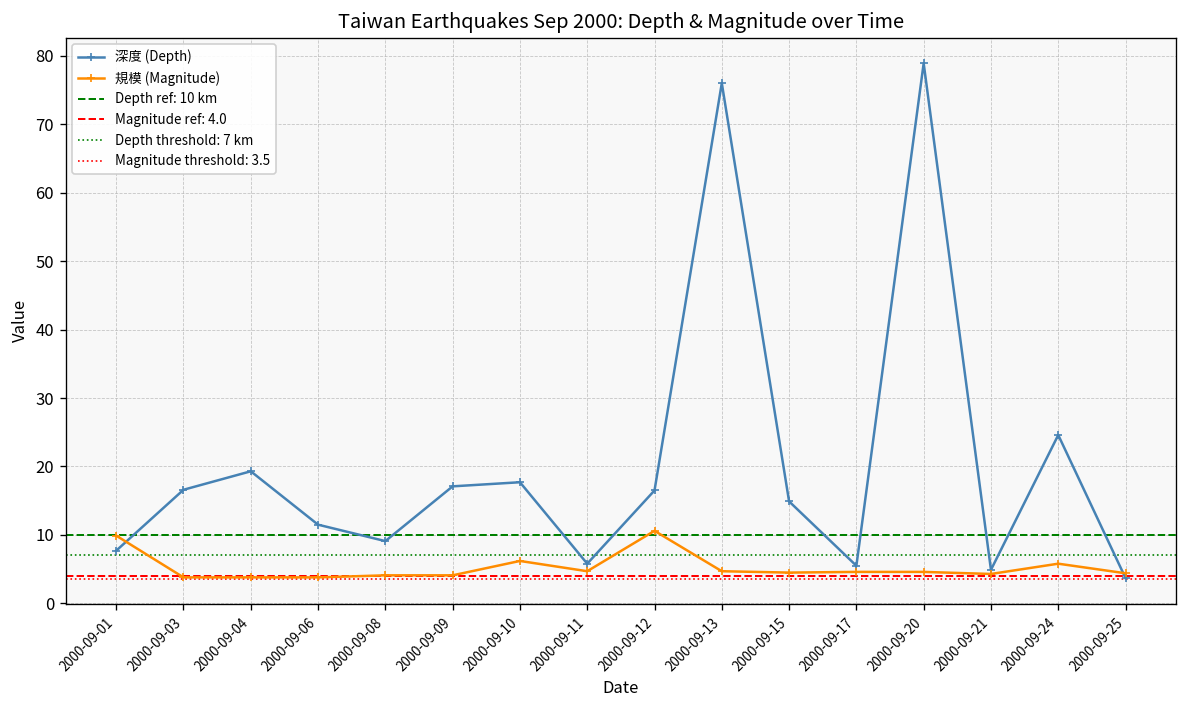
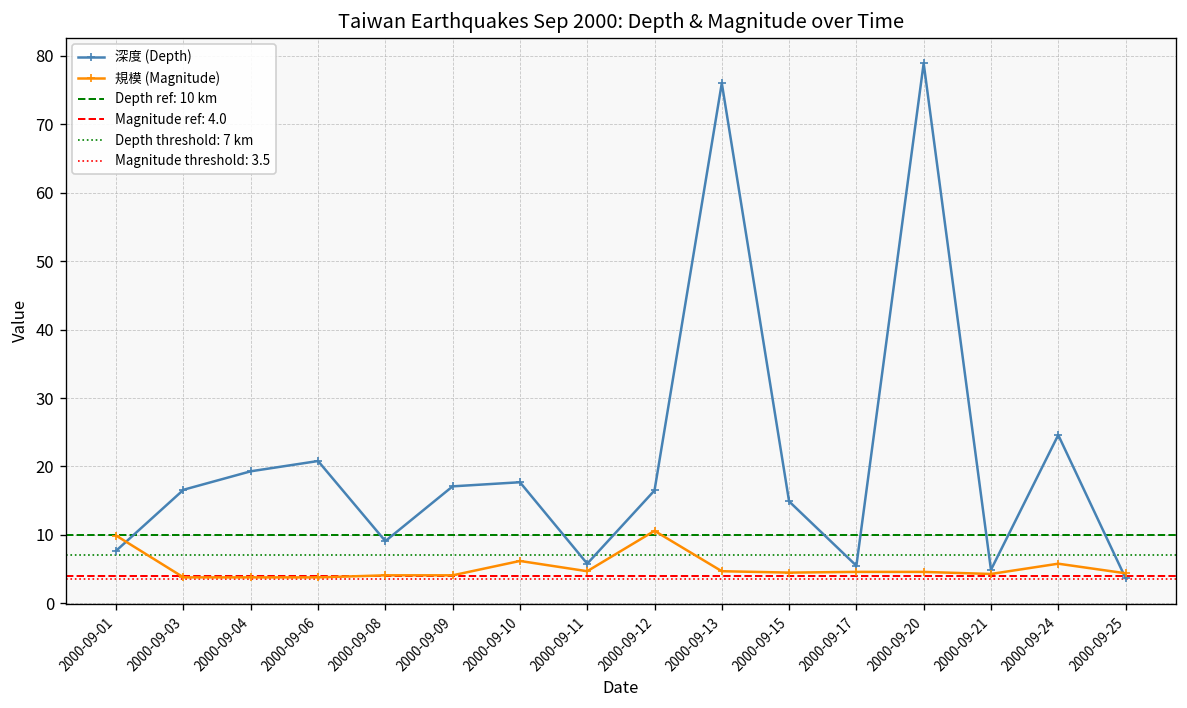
深度 (Depth), 2000-09-06: 12 -> 21
